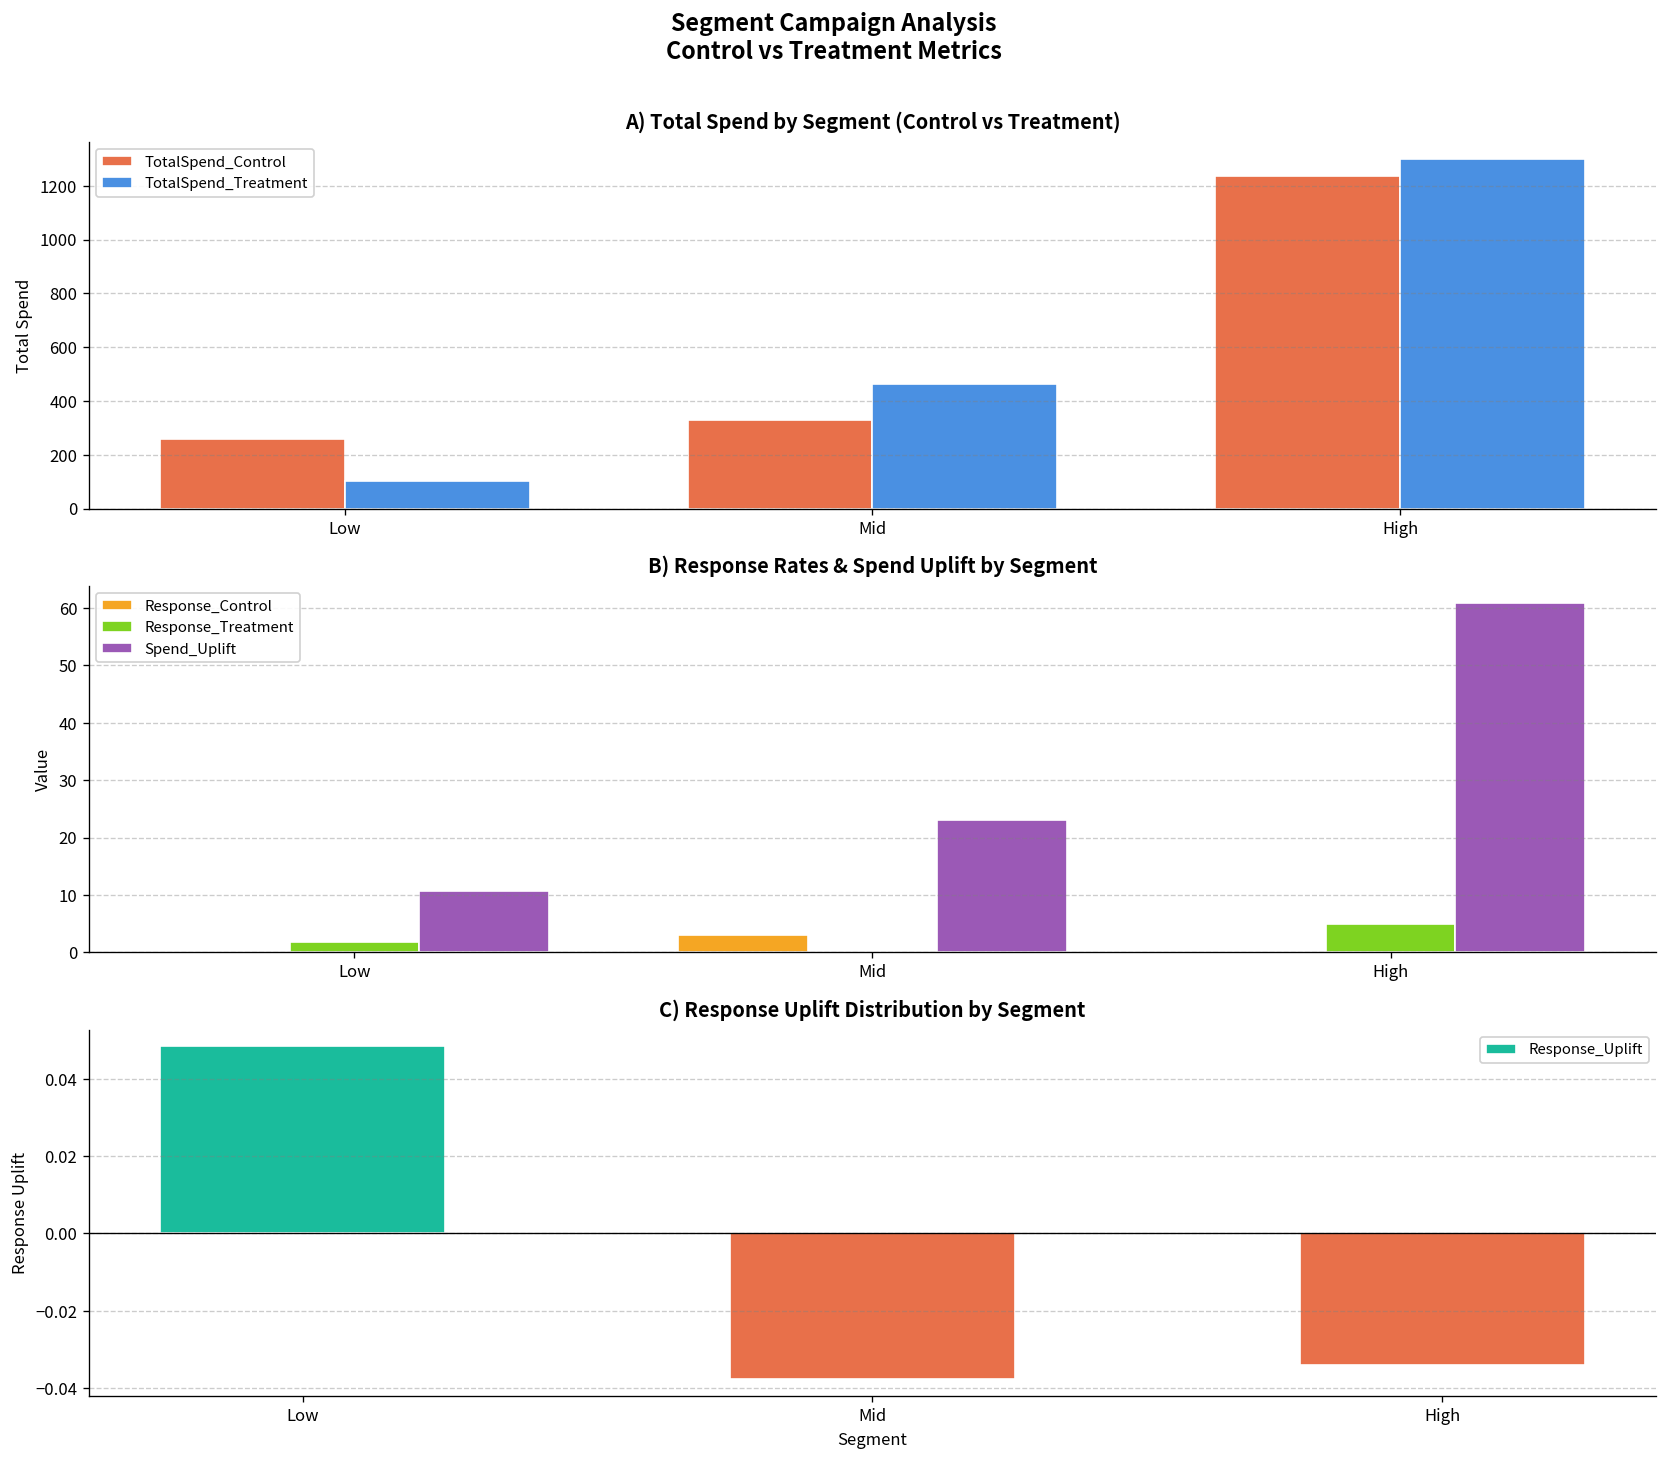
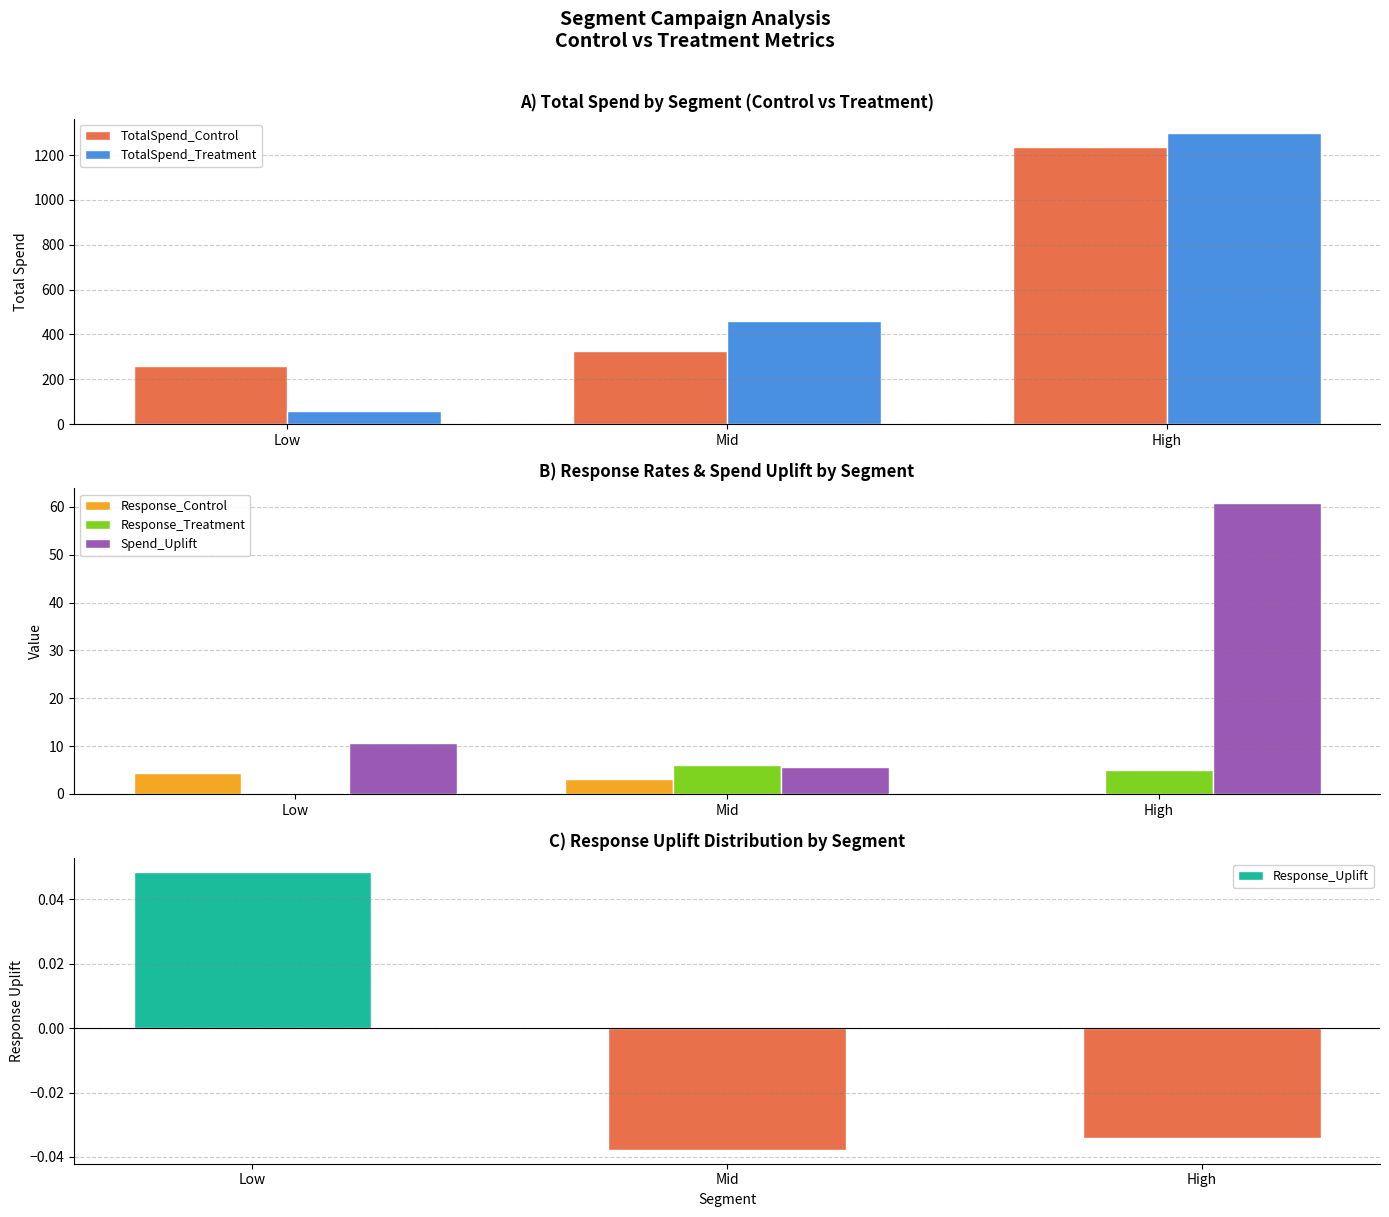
A) Total Spend by Segment (Control vs Treatment), TotalSpend_Treatment, Low: 100 -> 60
B) Response Rates & Spend Uplift by Segment, Response_Control, Low: 0 -> 4
B) Response Rates & Spend Uplift by Segment, Response_Treatment, Low: 2 -> 0
B) Response Rates & Spend Uplift by Segment, Response_Treatment, Mid: 0 -> 6
B) Response Rates & Spend Uplift by Segment, Spend_Uplift, Mid: 23 -> 6
